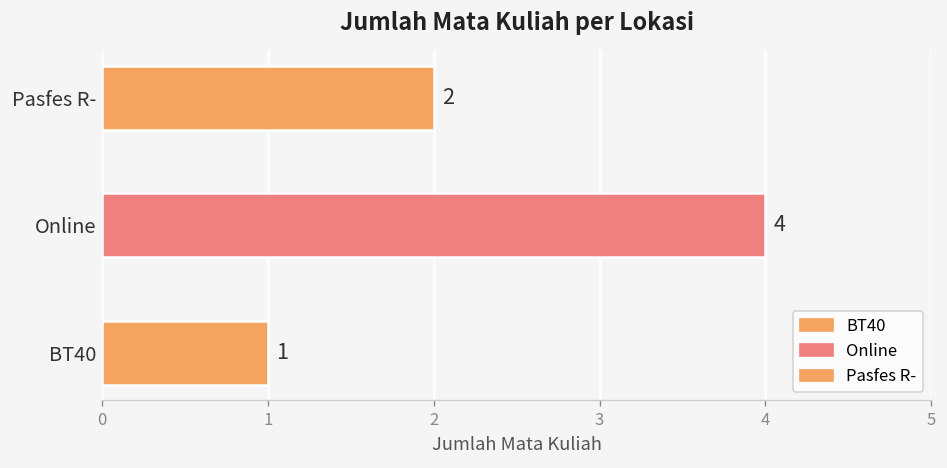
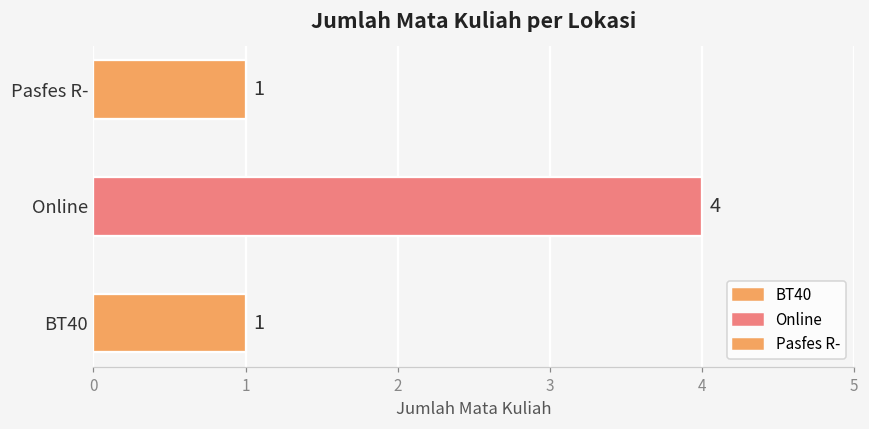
Pasfes R-: 2 -> 1
